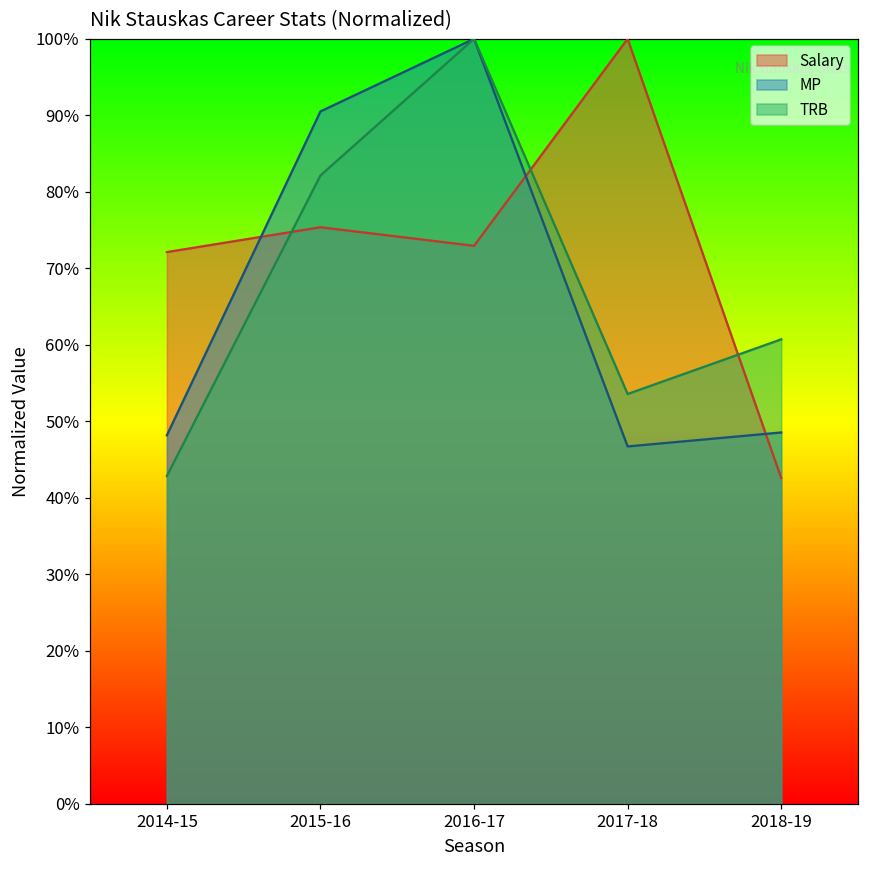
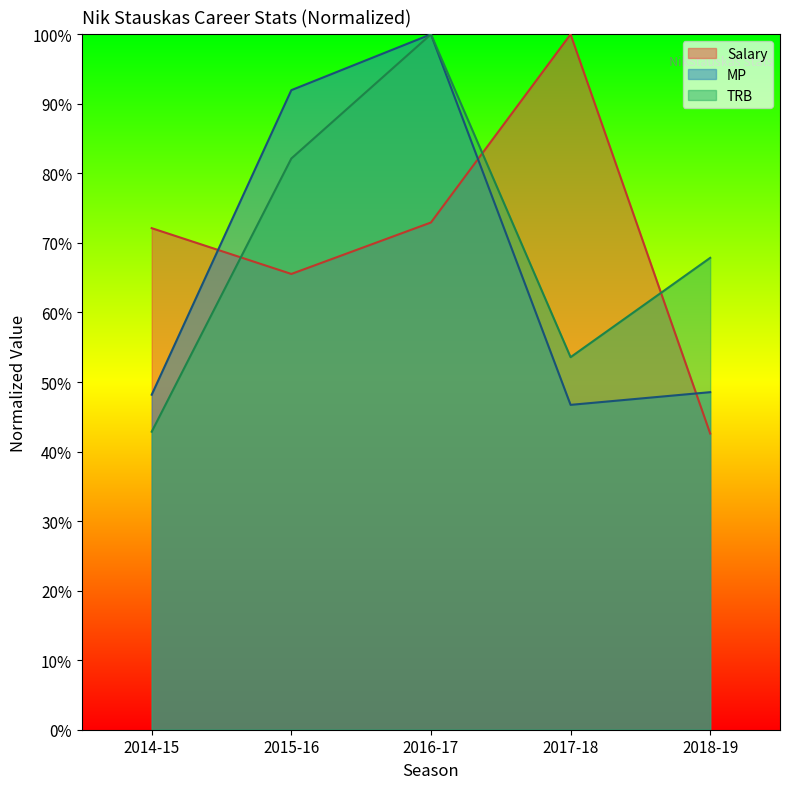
Salary, 2015-16: 75% -> 66%
MP, 2015-16: 91% -> 92%
TRB, 2018-19: 61% -> 68%
